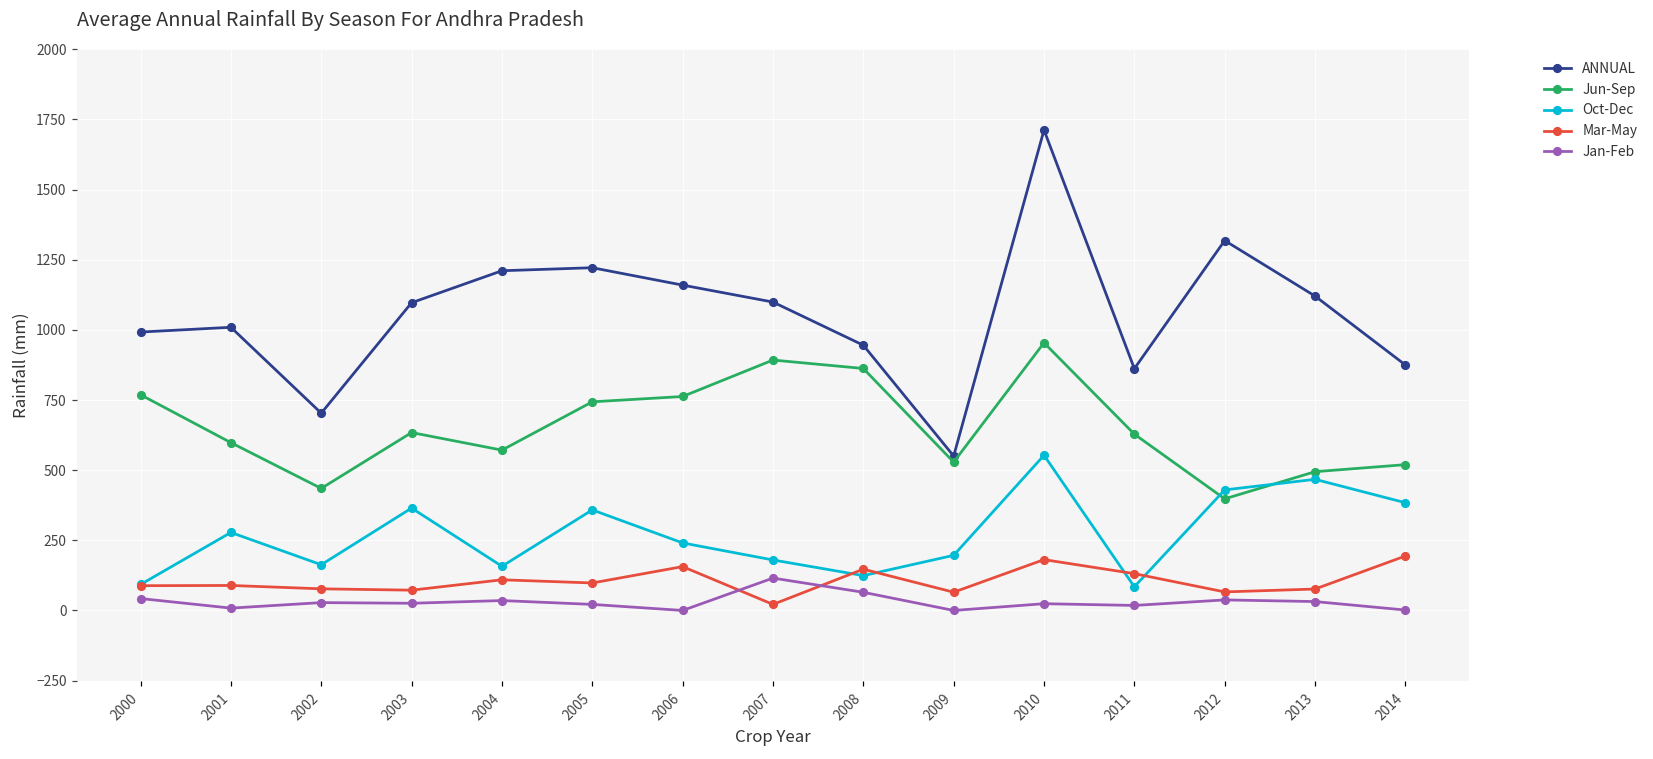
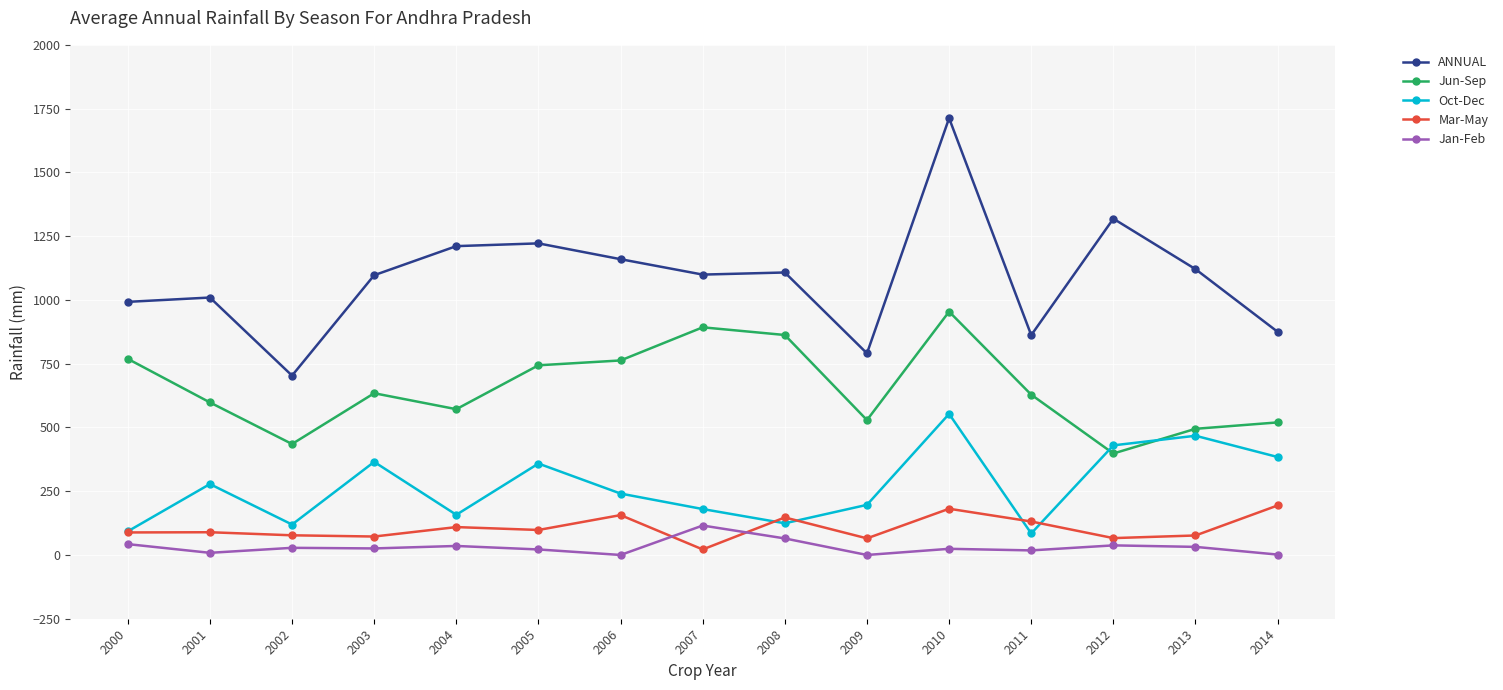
Oct-Dec, 2002: 160 -> 120
ANNUAL, 2008: 950 -> 1110
ANNUAL, 2009: 550 -> 790
